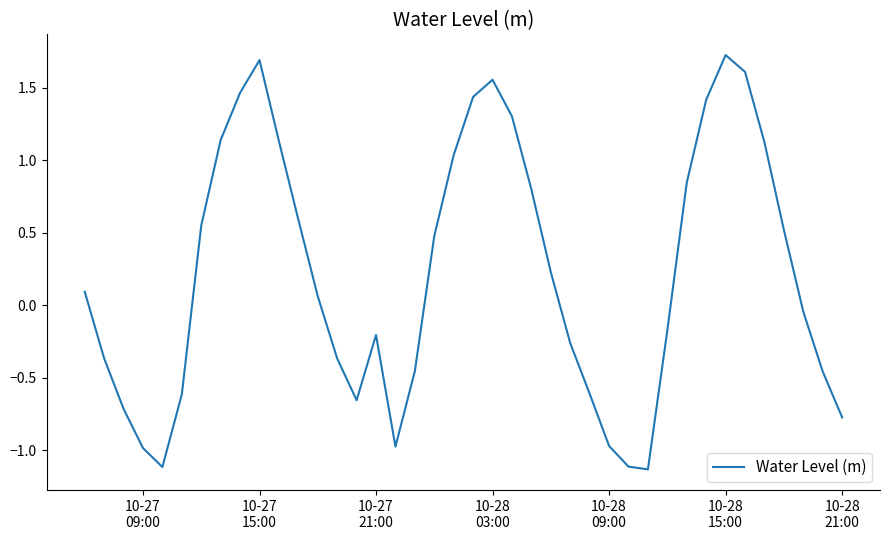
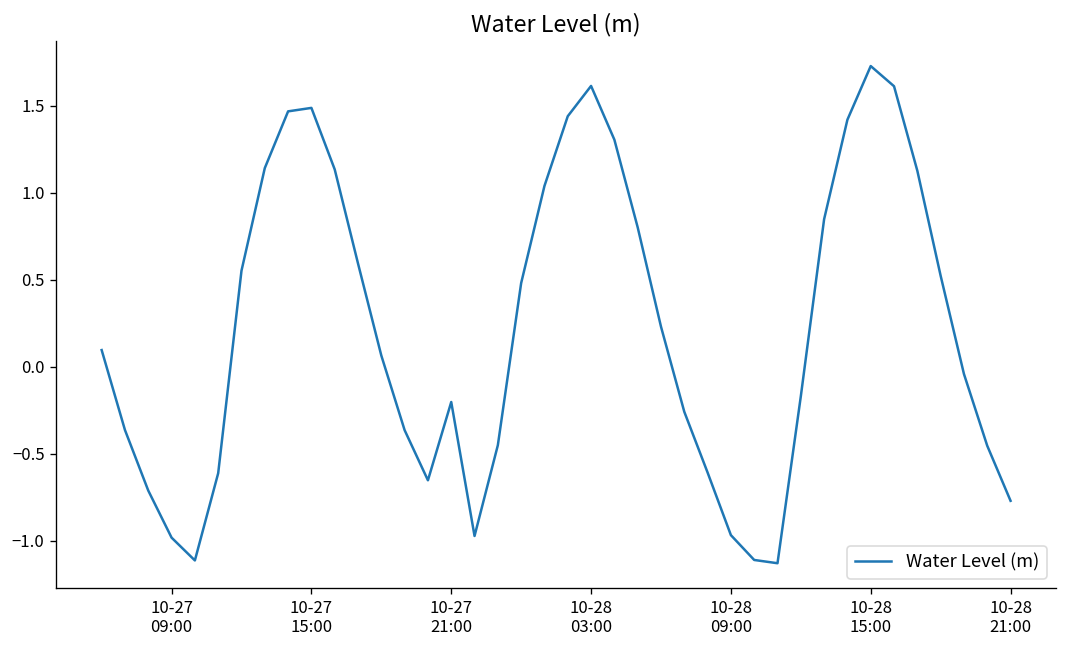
10-27 15:00: 1.69 -> 1.49
10-28 03:00: 1.56 -> 1.61
